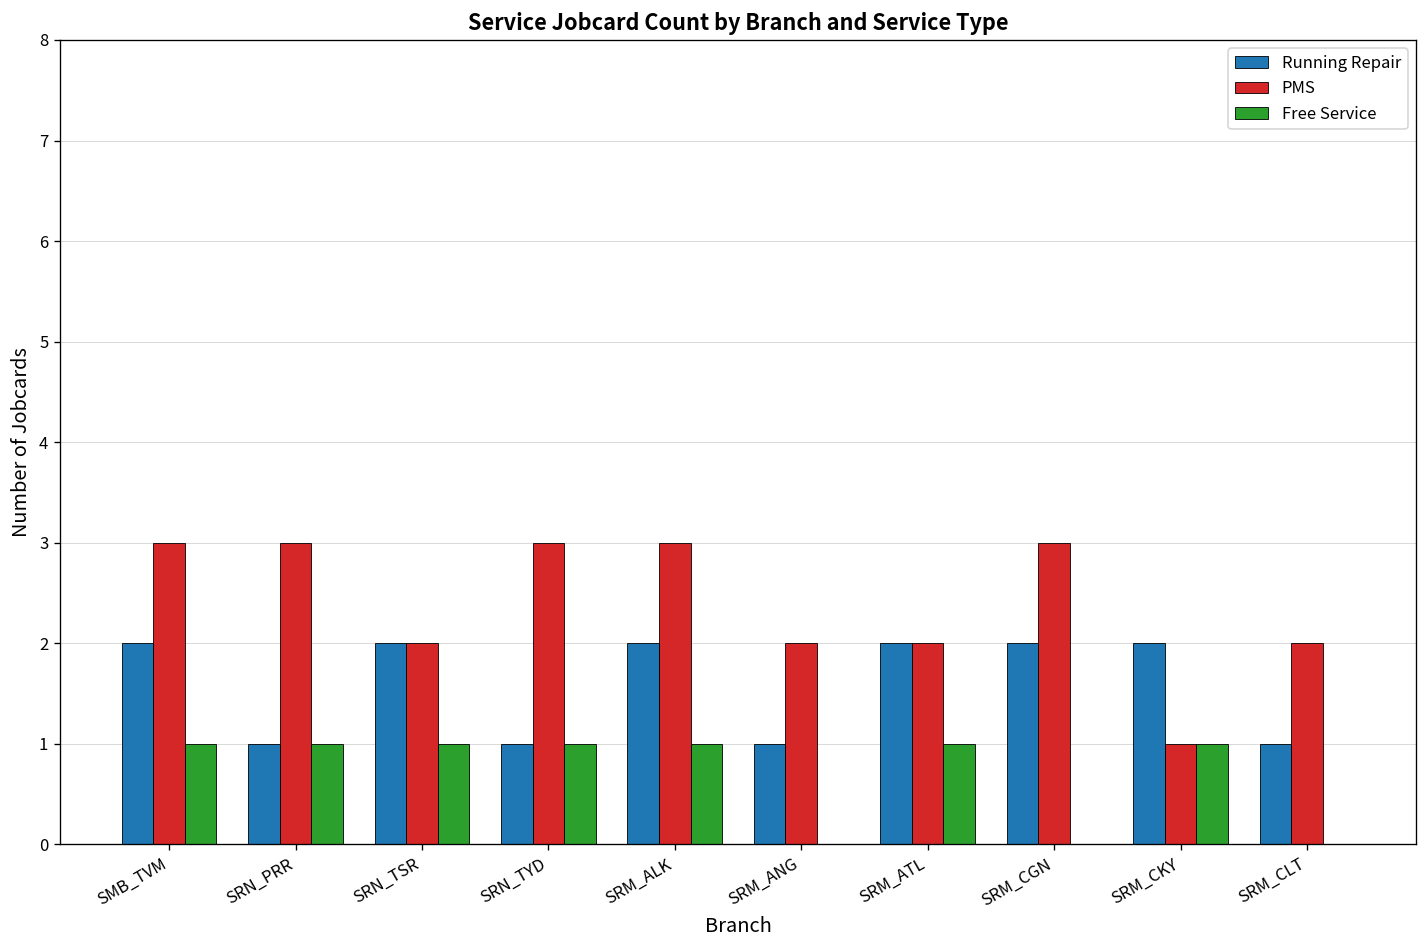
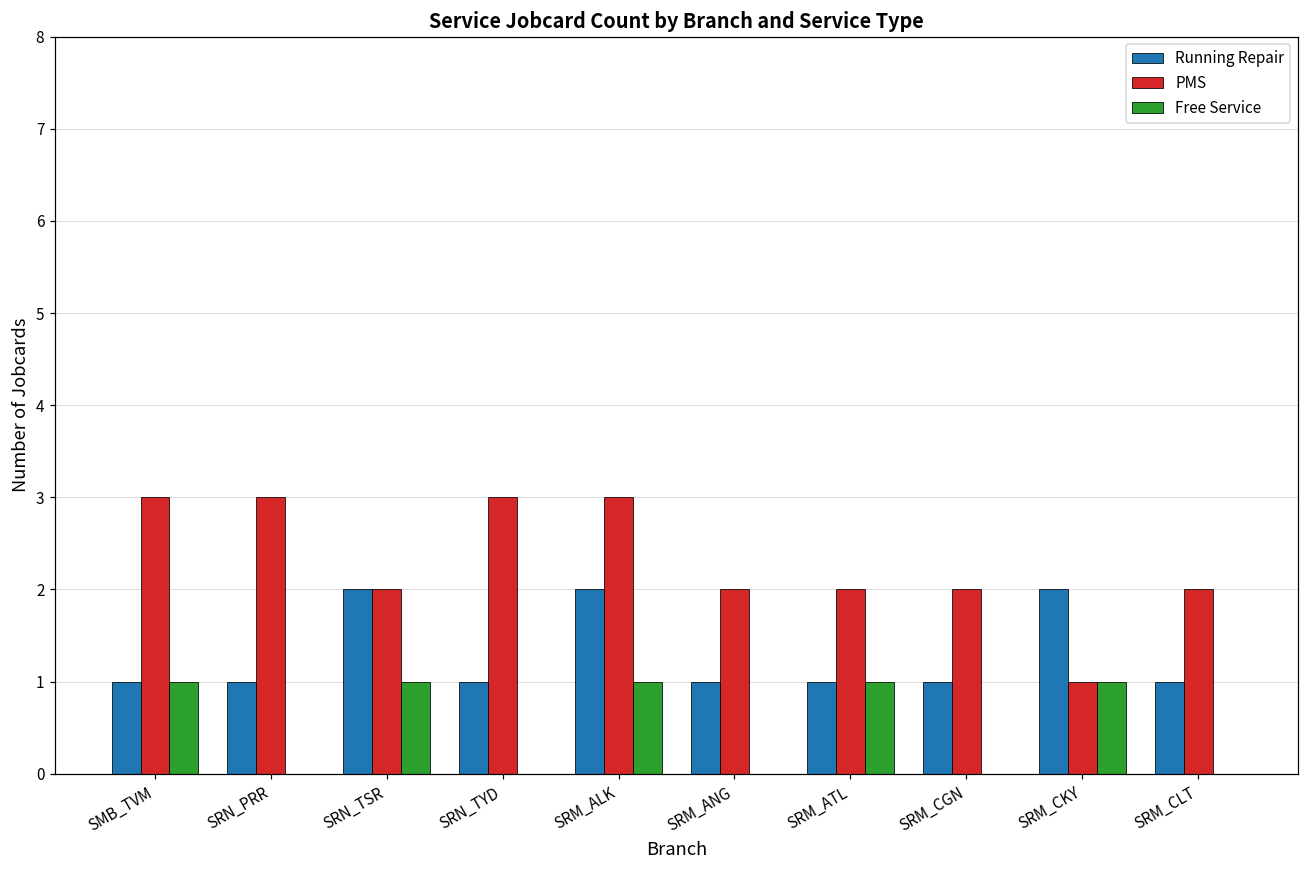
Running Repair, SMB_TVM: 2 -> 1
Free Service, SRN_PRR: 1 -> 0
Free Service, SRN_TYD: 1 -> 0
Running Repair, SRM_ATL: 2 -> 1
Running Repair, SRM_CGN: 2 -> 1
PMS, SRM_CGN: 3 -> 2
